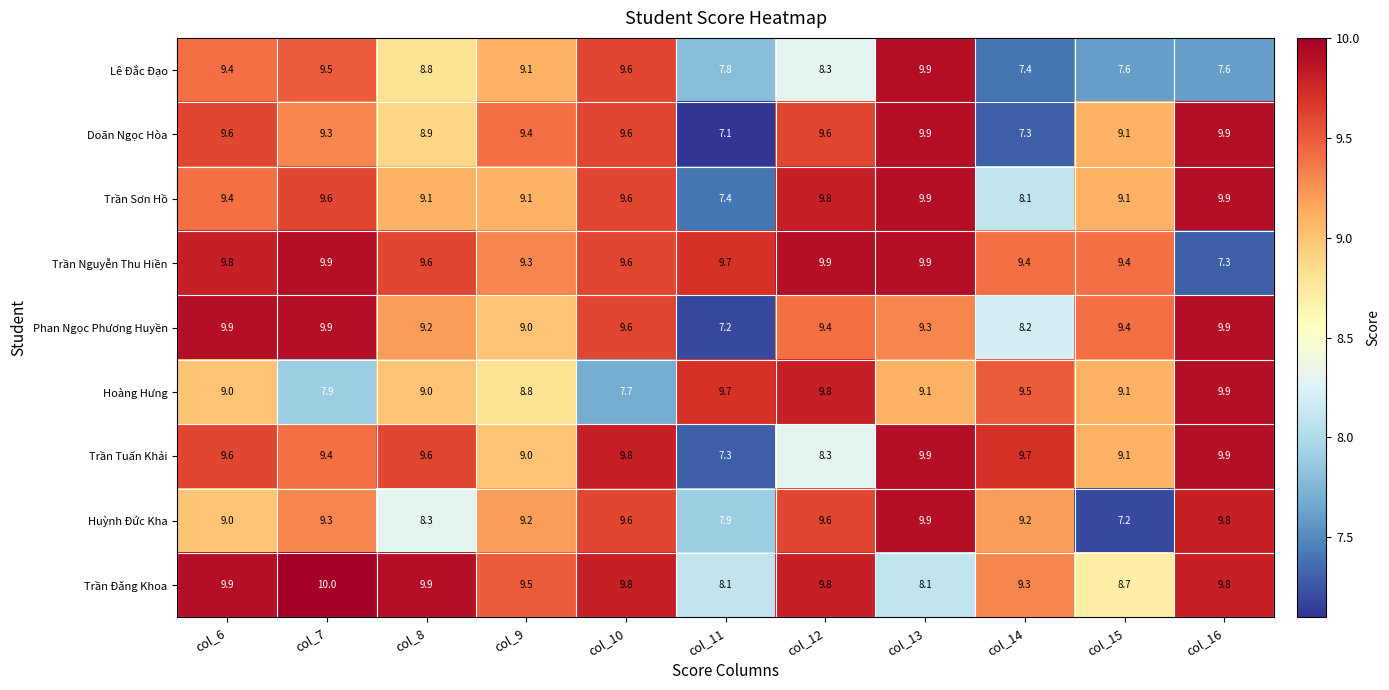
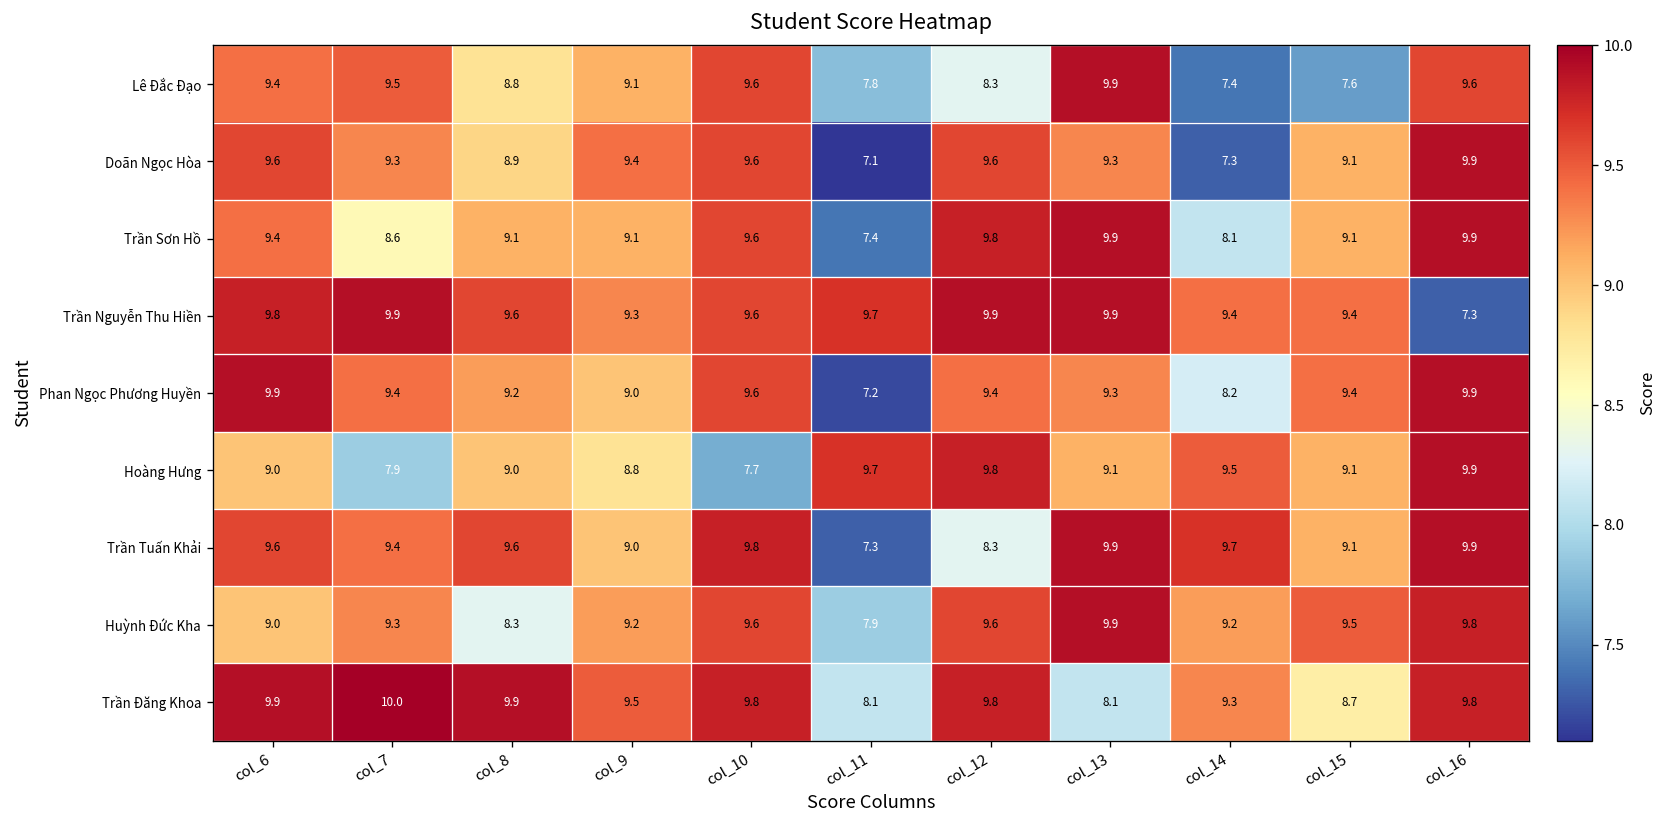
Lê Đắc Đạo, col_16: 7.6 -> 9.6
Doãn Ngọc Hòa, col_13: 9.9 -> 9.3
Trần Sơn Hồ, col_7: 9.6 -> 8.6
Phan Ngọc Phương Huyền, col_7: 9.9 -> 9.4
Huỳnh Đức Kha, col_15: 7.2 -> 9.5
